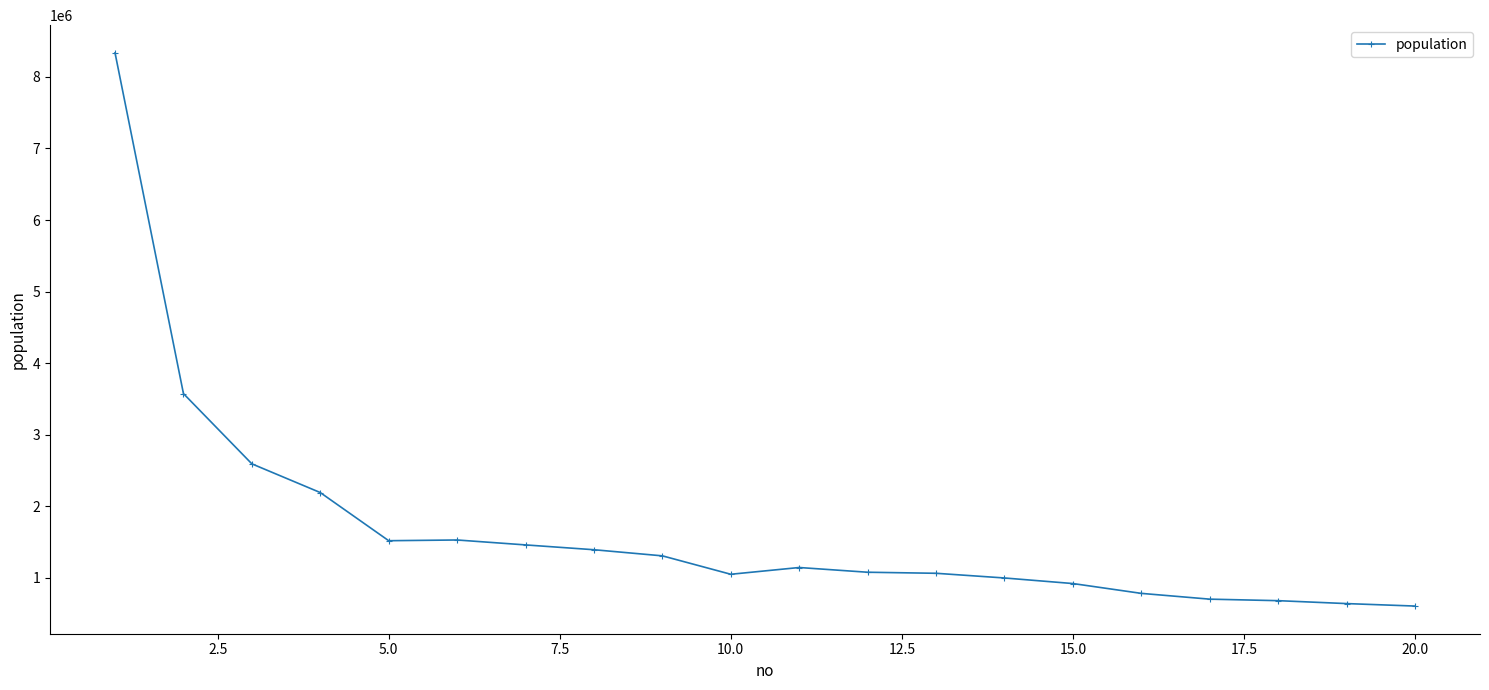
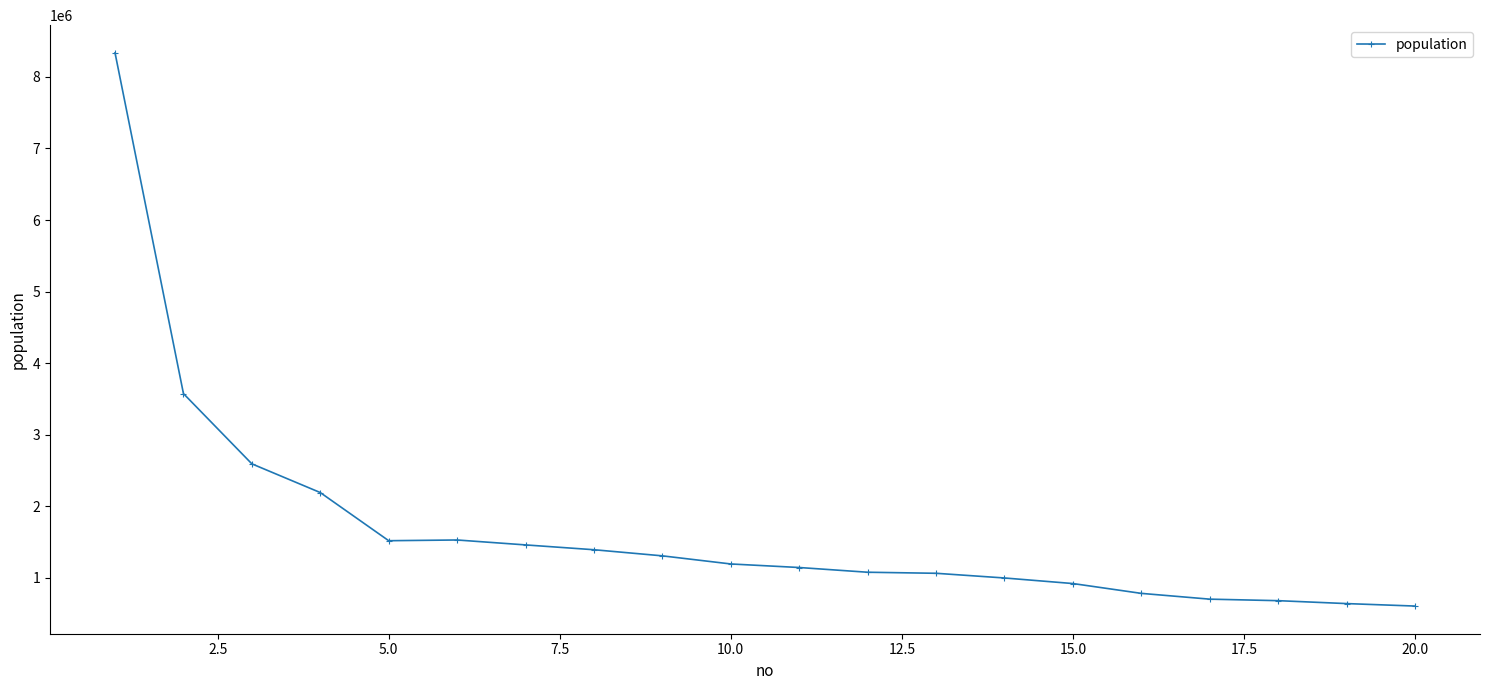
10.0: 1000000 -> 1200000
